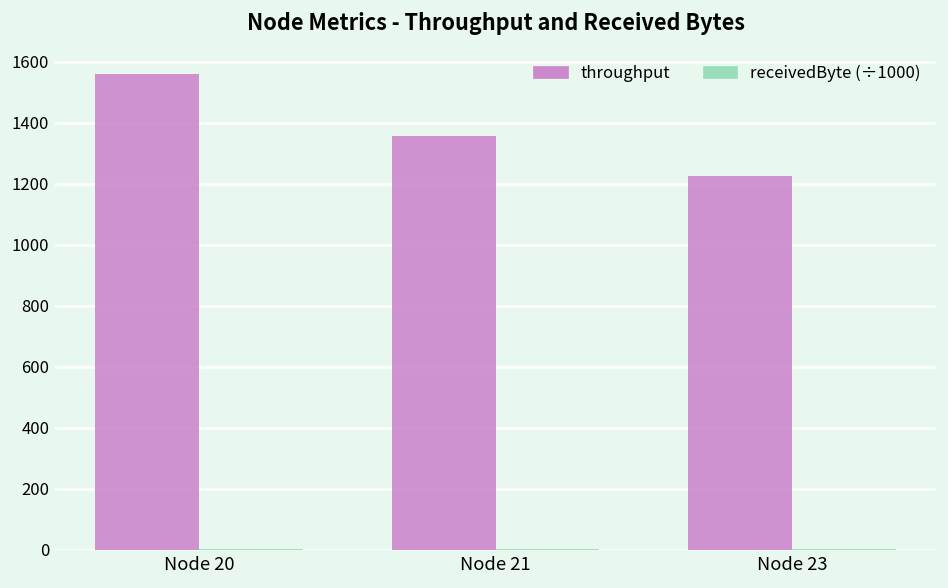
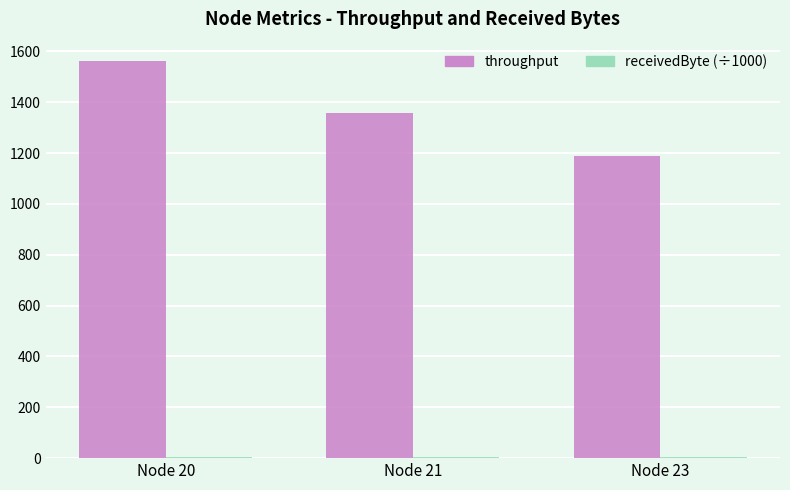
throughput, Node 23: 1230 -> 1190
